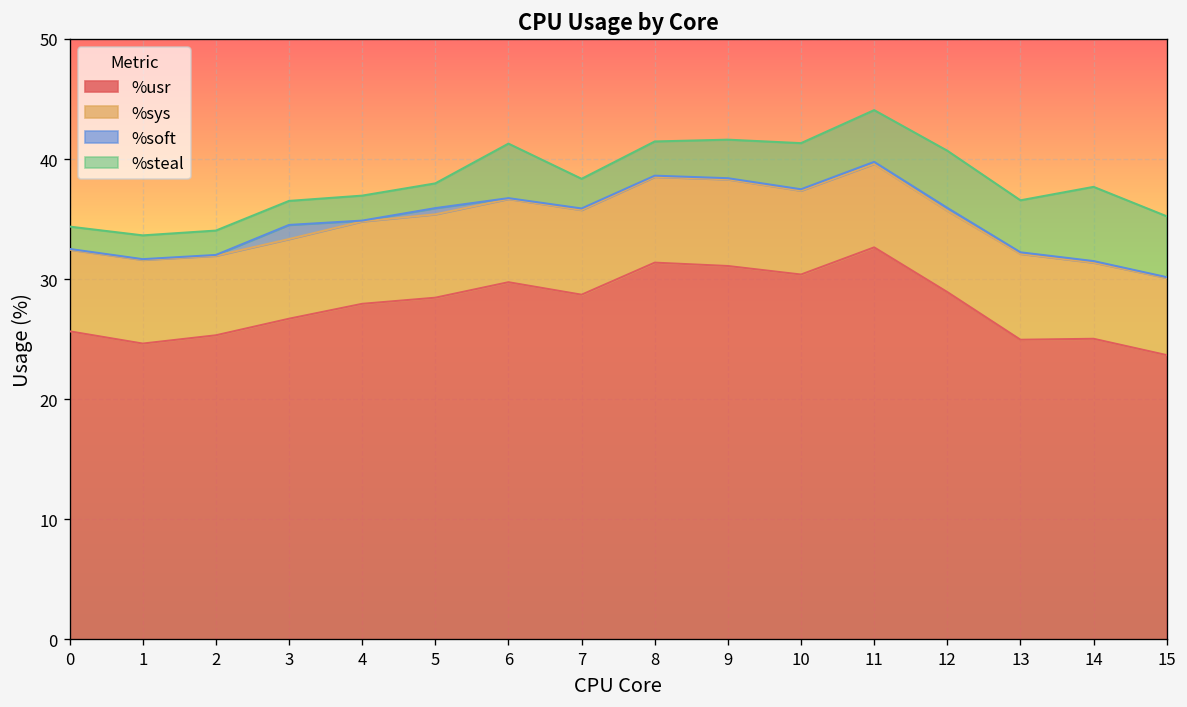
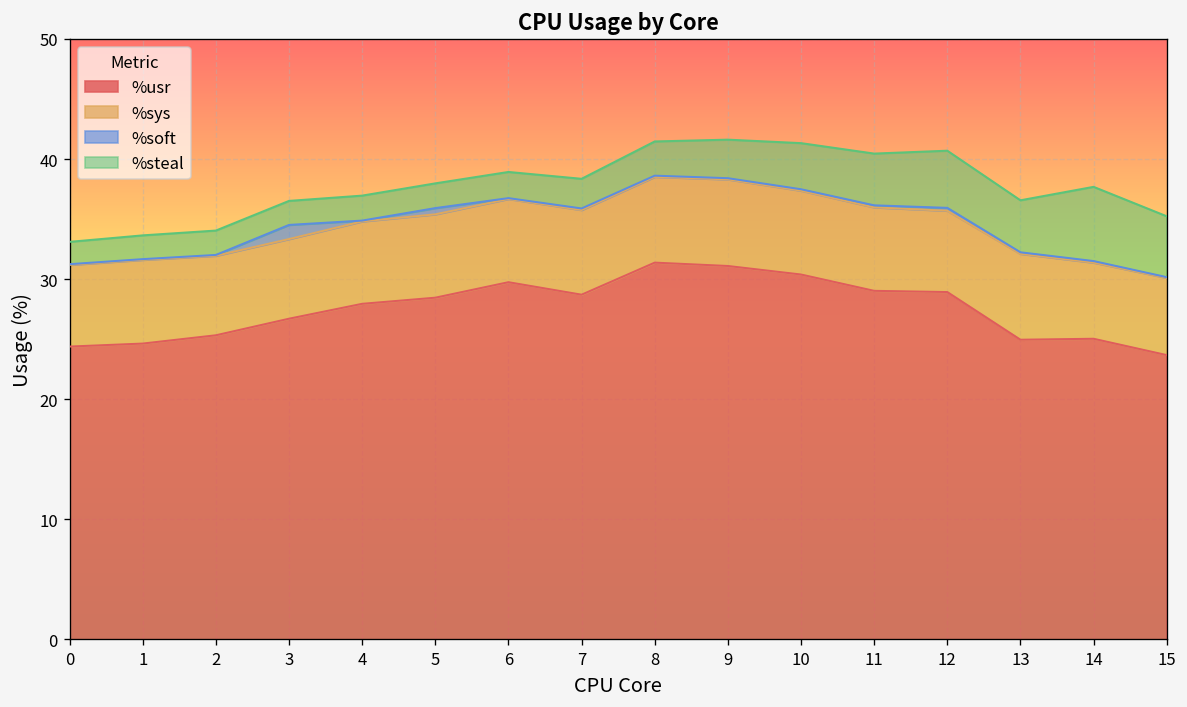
%usr, 0: 25.7 -> 24.4
%steal, 6: 4.5 -> 2.2
%usr, 11: 32.7 -> 29.0
